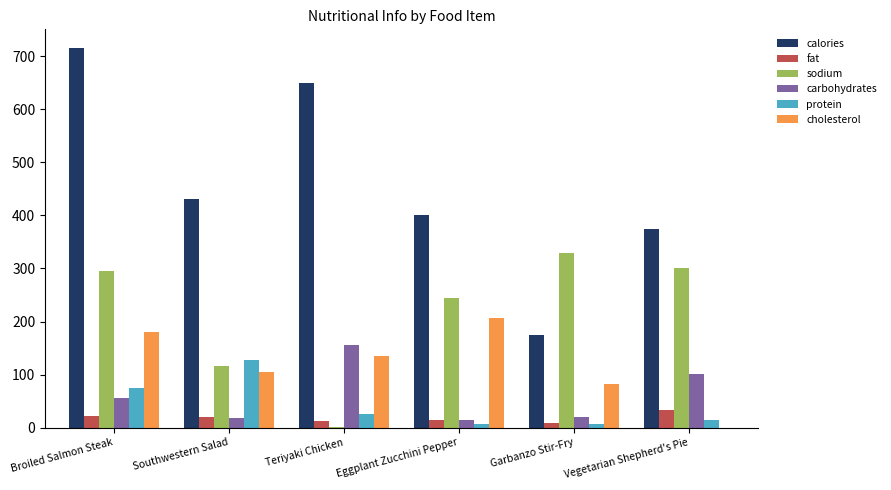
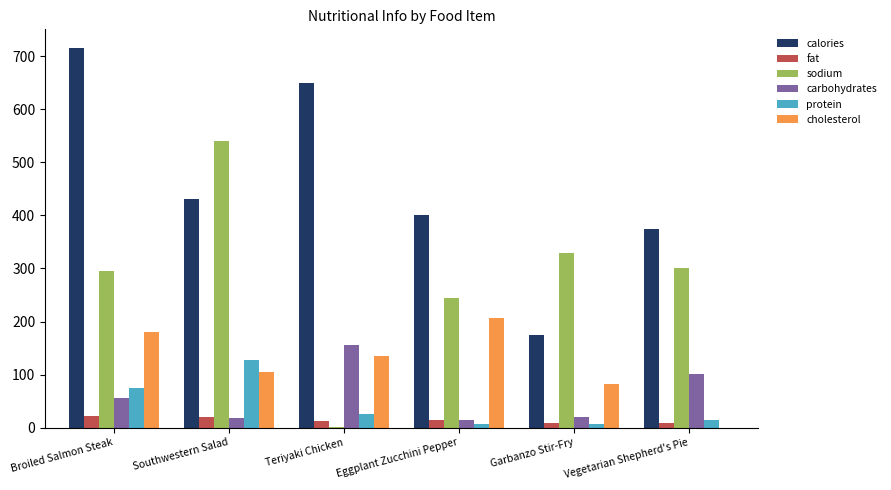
sodium, Southwestern Salad: 120 -> 540
fat, Vegetarian Shepherd's Pie: 30 -> 10
